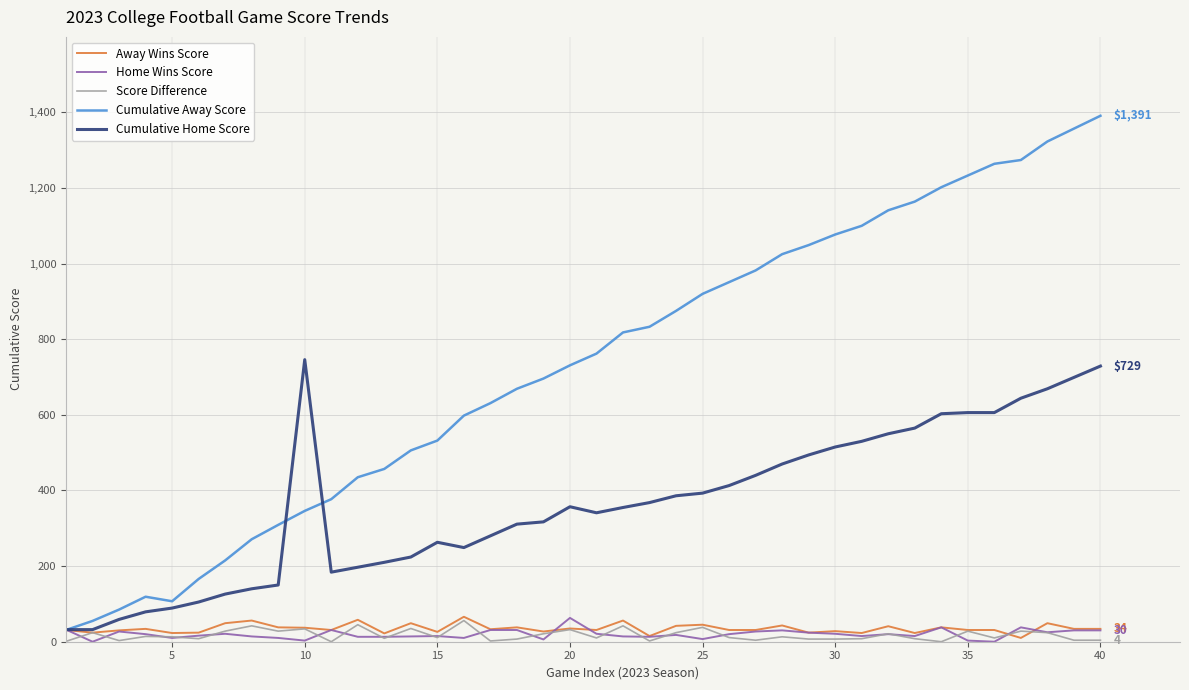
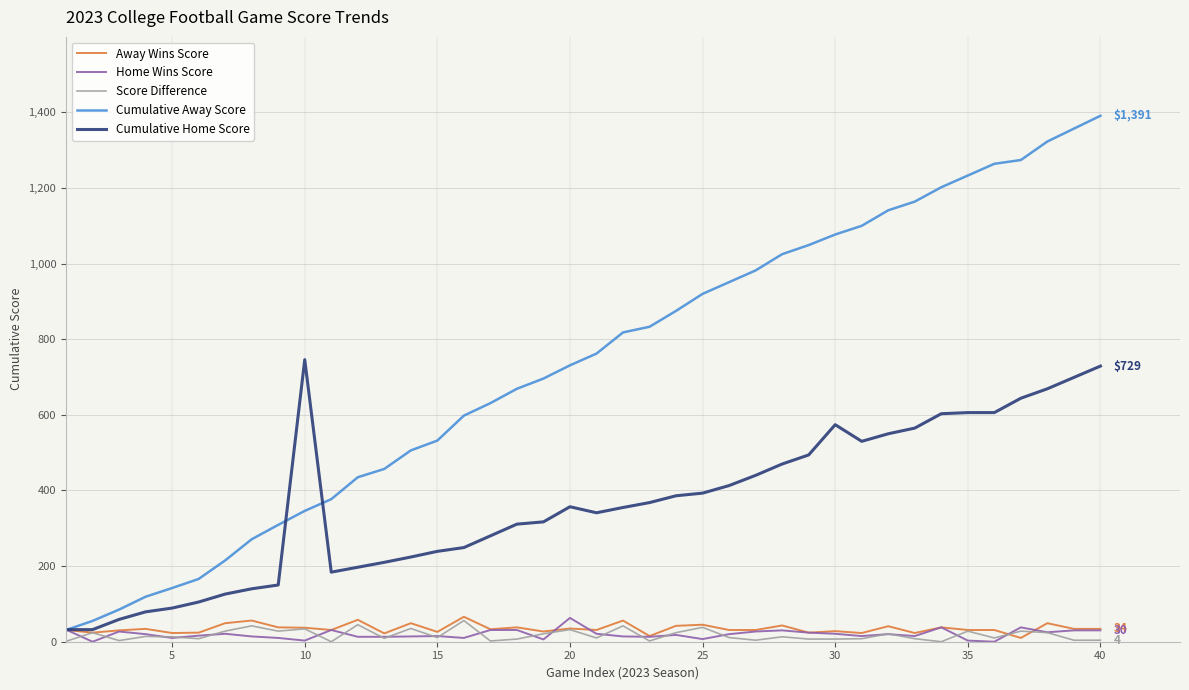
Cumulative Away Score, 5: 110 -> 140
Cumulative Home Score, 15: 260 -> 240
Cumulative Home Score, 30: 520 -> 570
